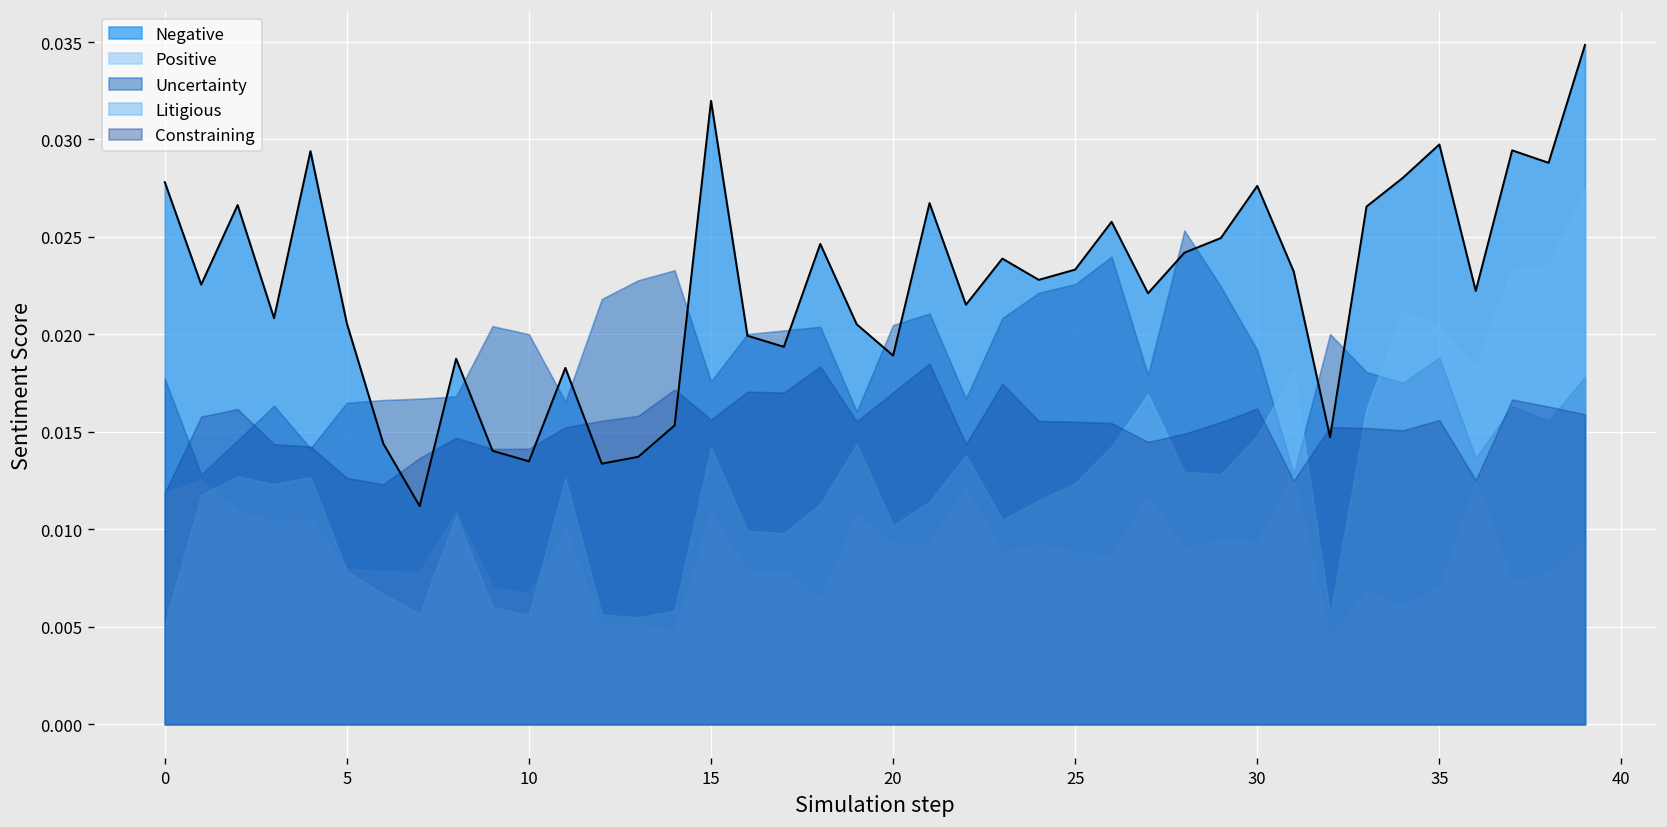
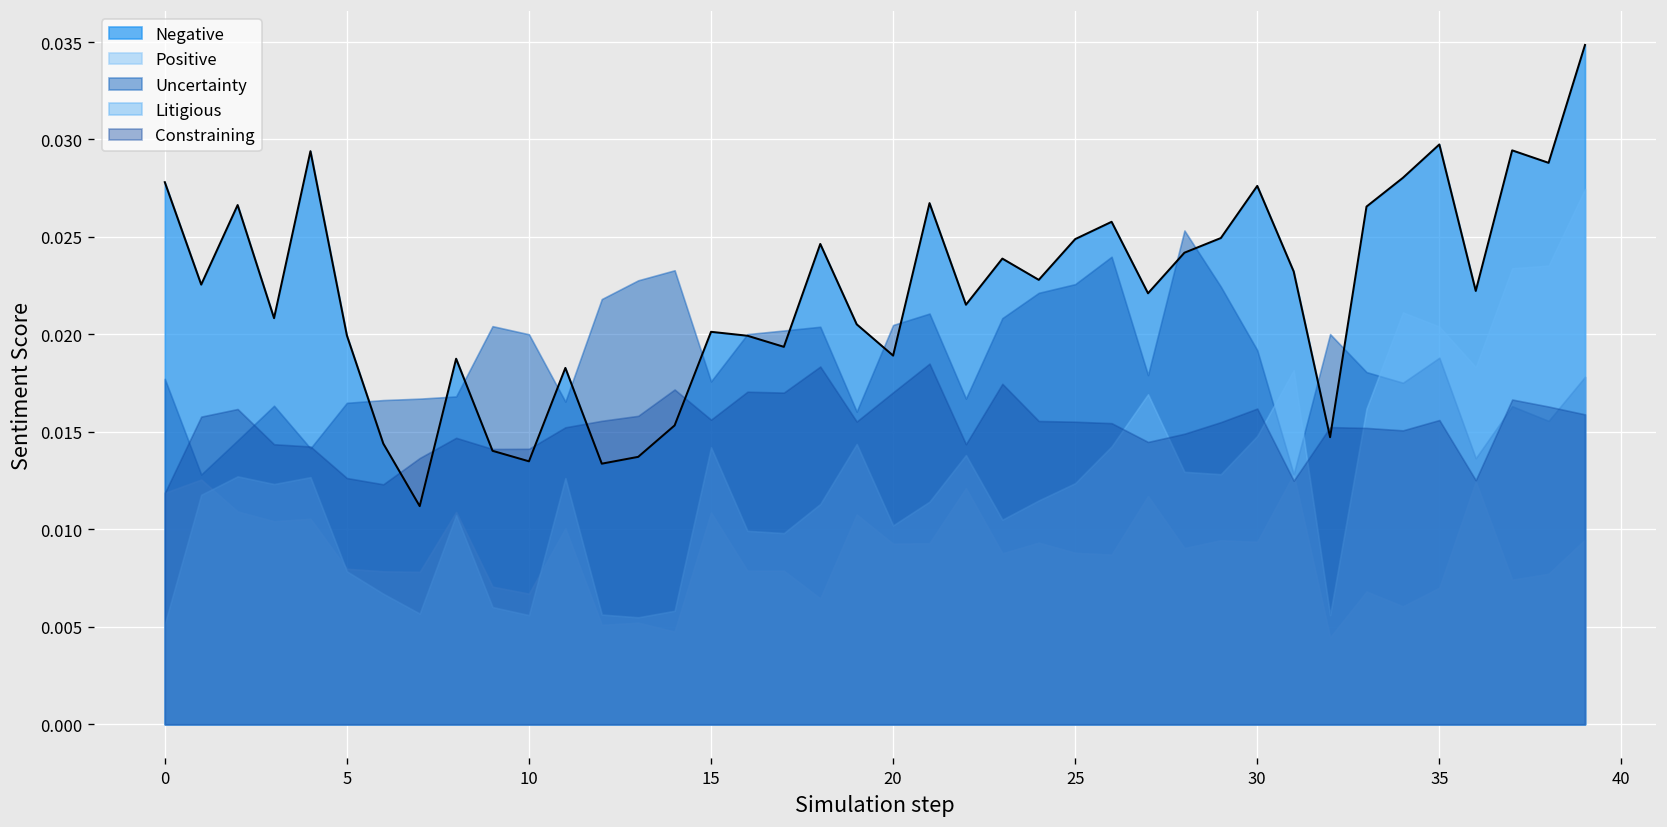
Negative, 5: 0.0206 -> 0.0199
Negative, 15: 0.0320 -> 0.0201
Negative, 25: 0.0233 -> 0.0249
